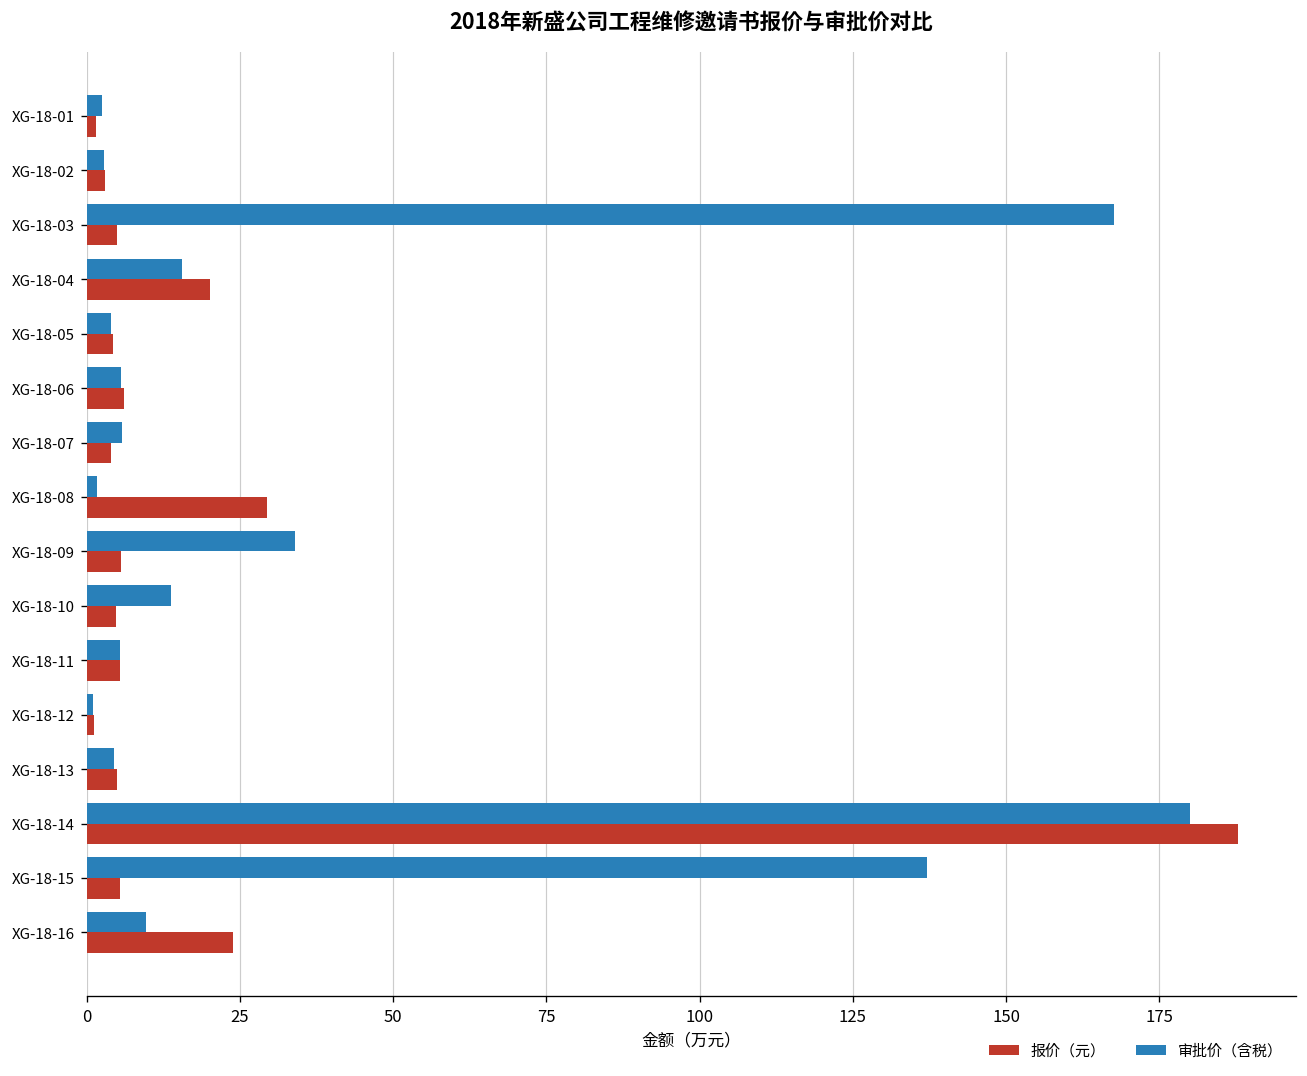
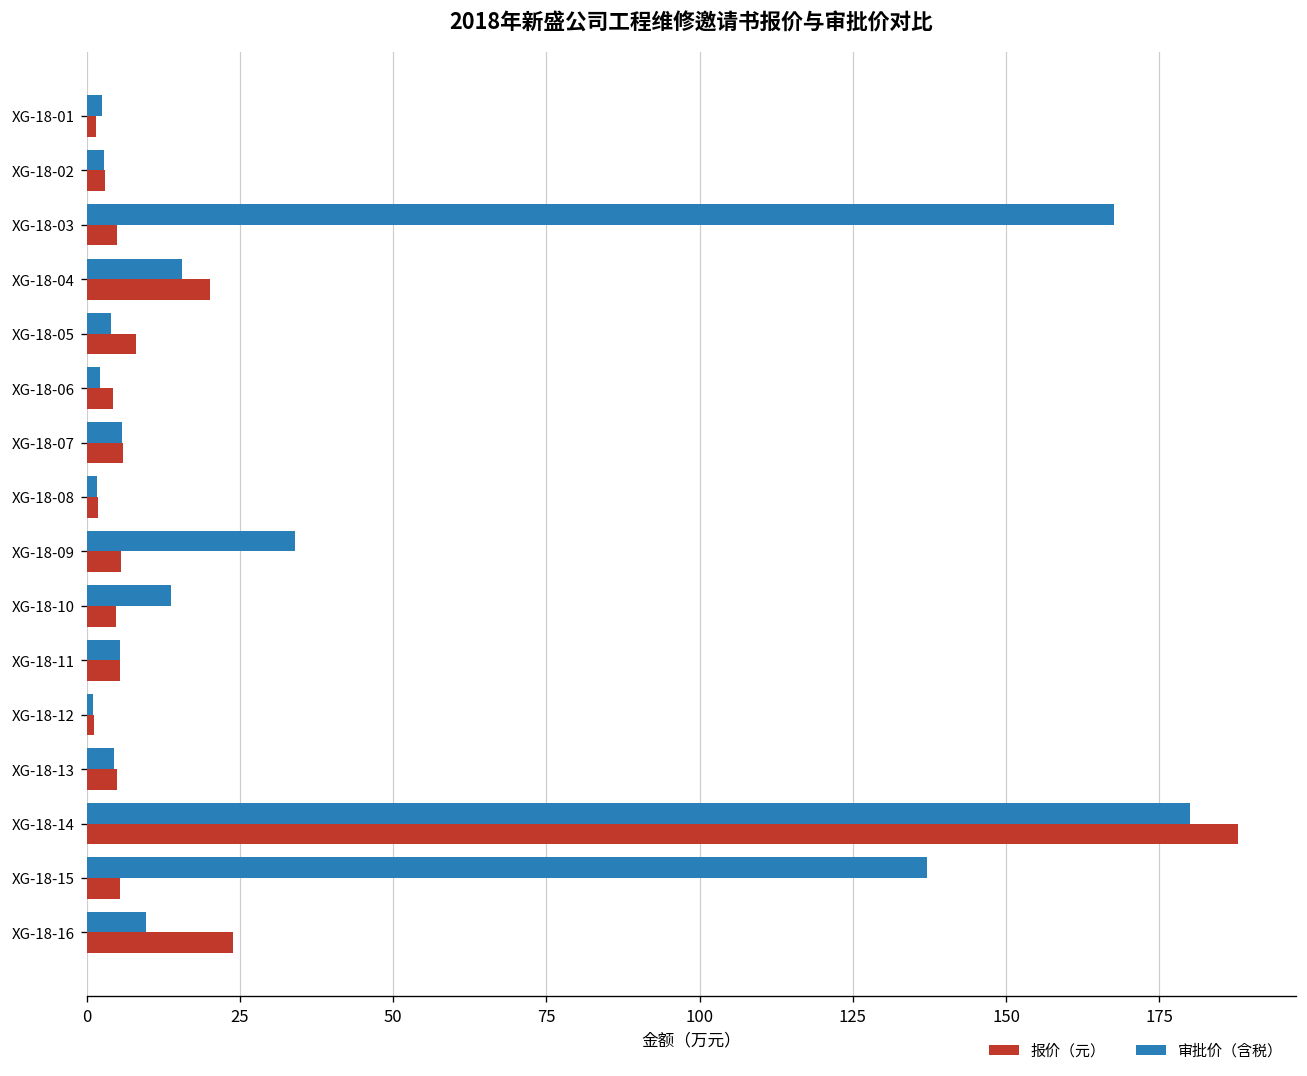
报价（元）, XG-18-05: 4 -> 8
审批价（含税）, XG-18-06: 6 -> 2
报价（元）, XG-18-06: 6 -> 4
报价（元）, XG-18-07: 4 -> 6
报价（元）, XG-18-08: 29 -> 2
